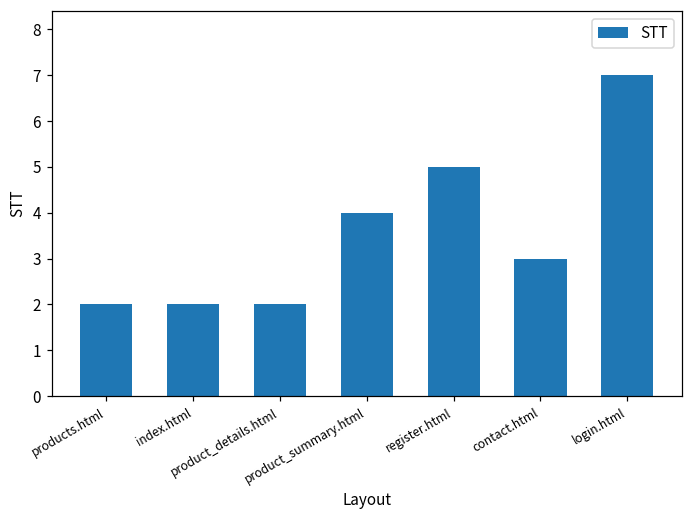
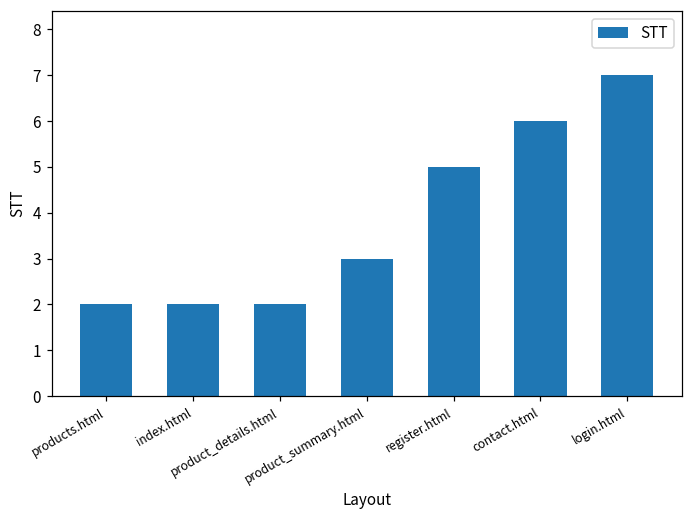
product_summary.html: 4 -> 3
contact.html: 3 -> 6
